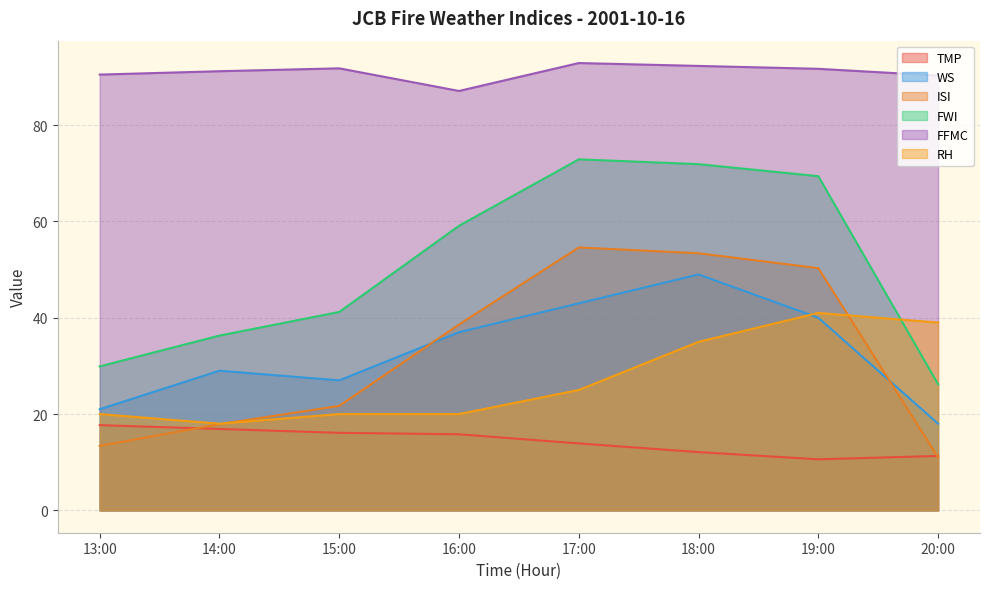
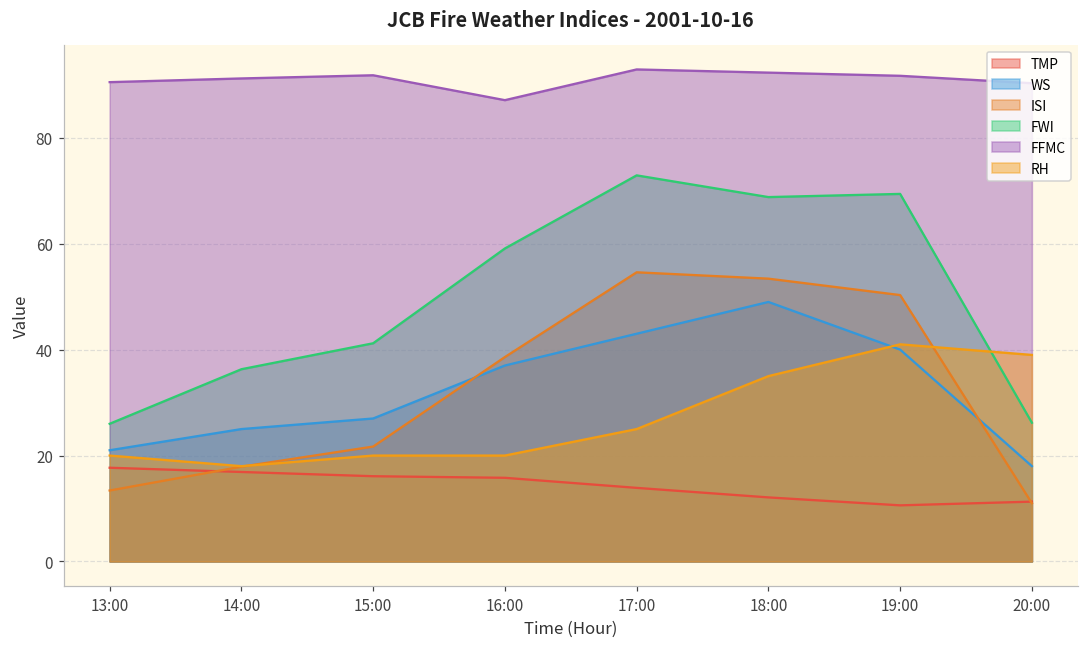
FWI, 13:00: 30 -> 26
WS, 14:00: 29 -> 25
FWI, 18:00: 72 -> 69
